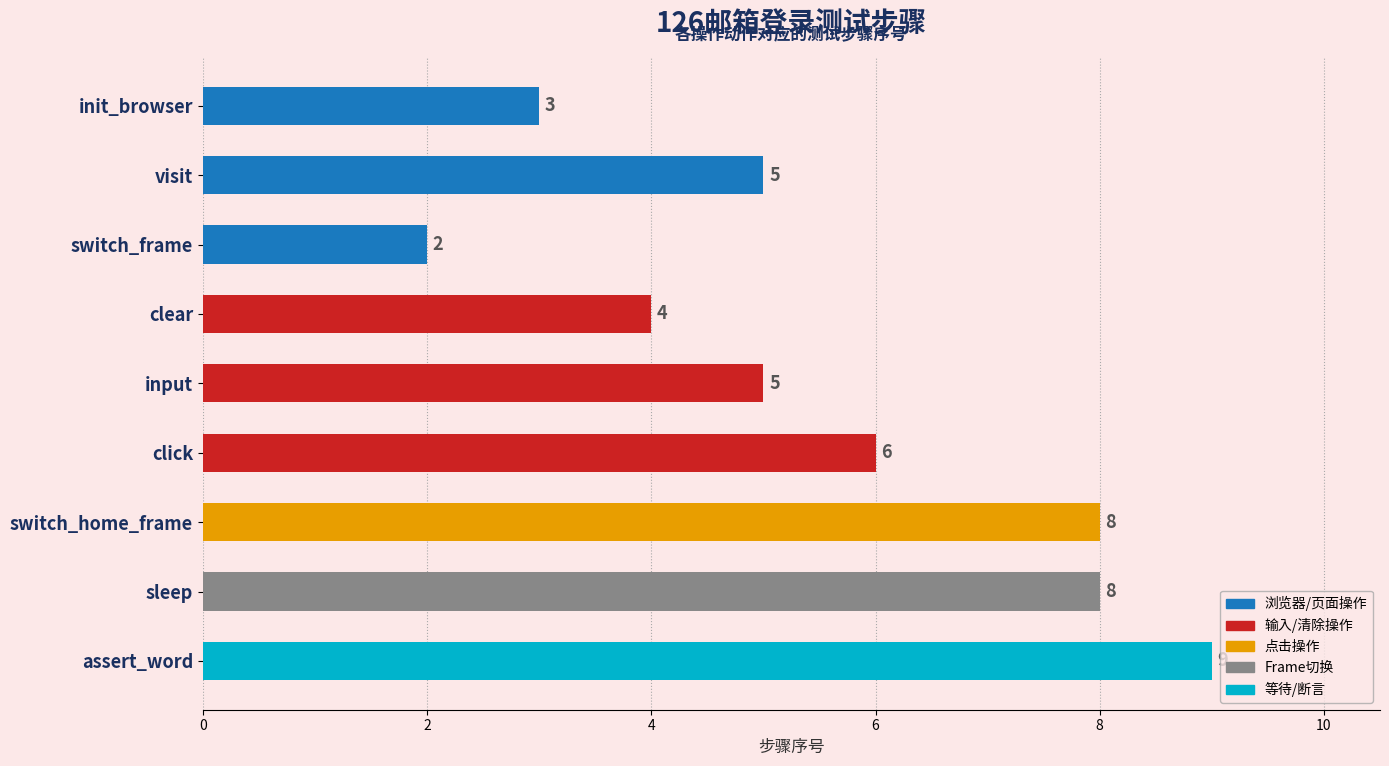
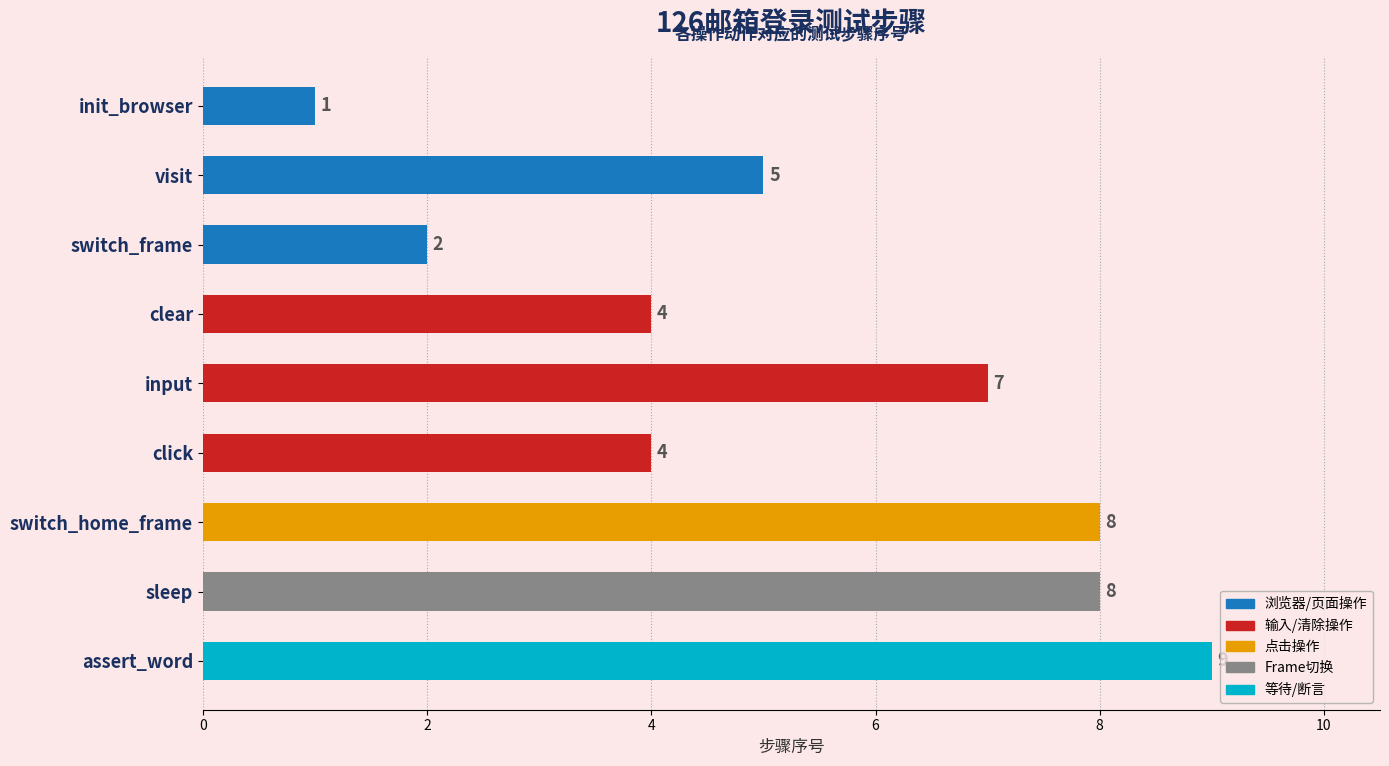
init_browser: 3 -> 1
input: 5 -> 7
click: 6 -> 4
